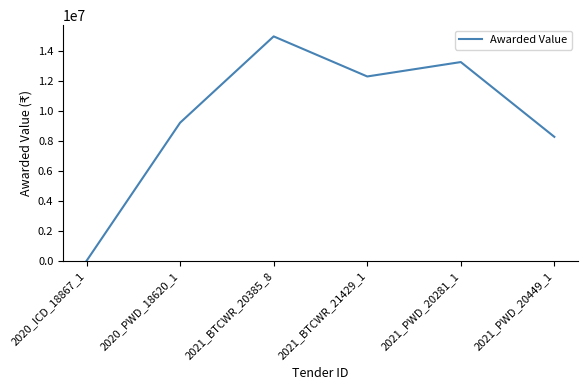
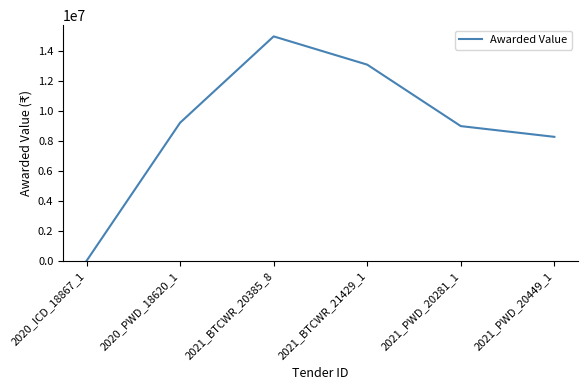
2021_BTCWR_21429_1: 12300000 -> 13100000
2021_PWD_20281_1: 13300000 -> 9000000
